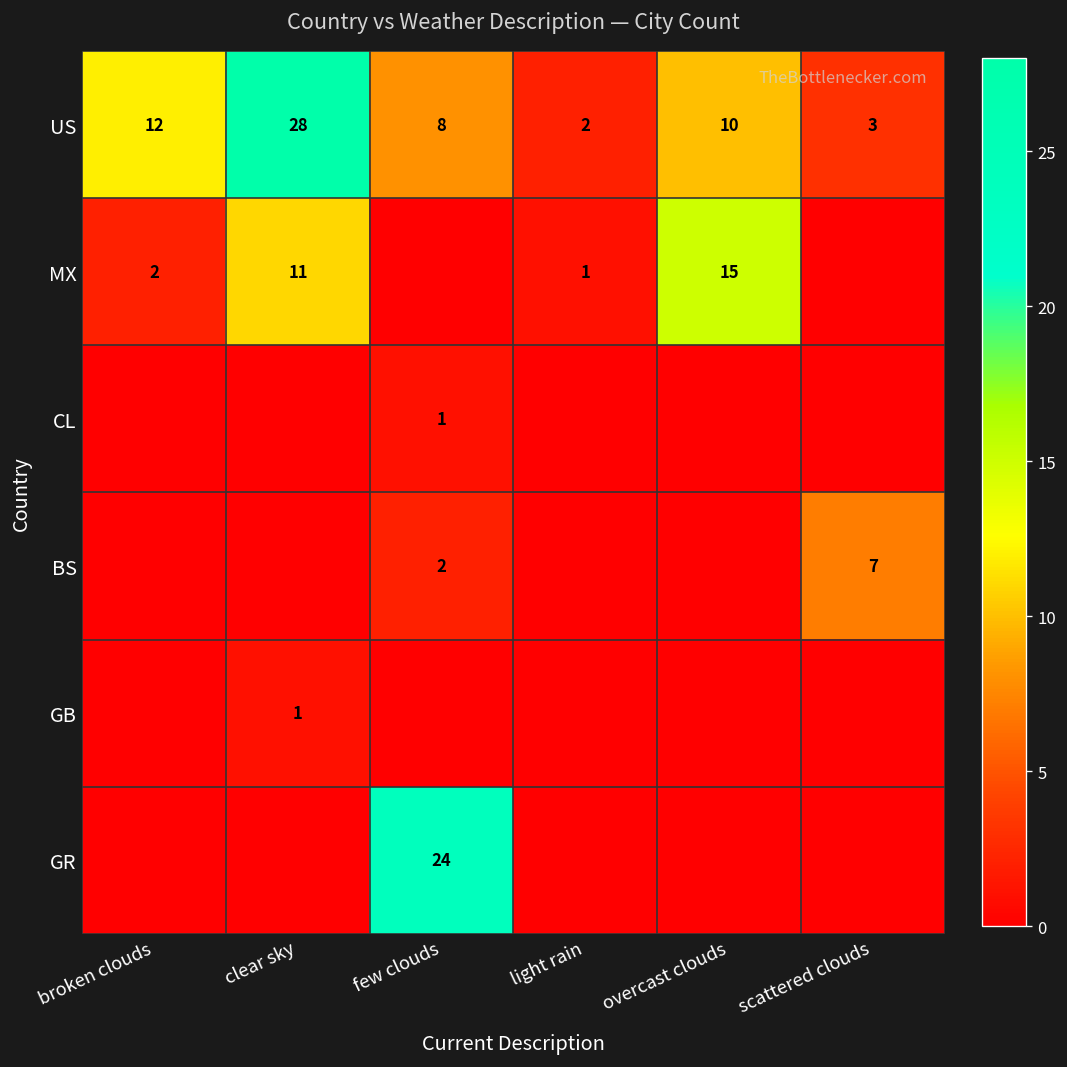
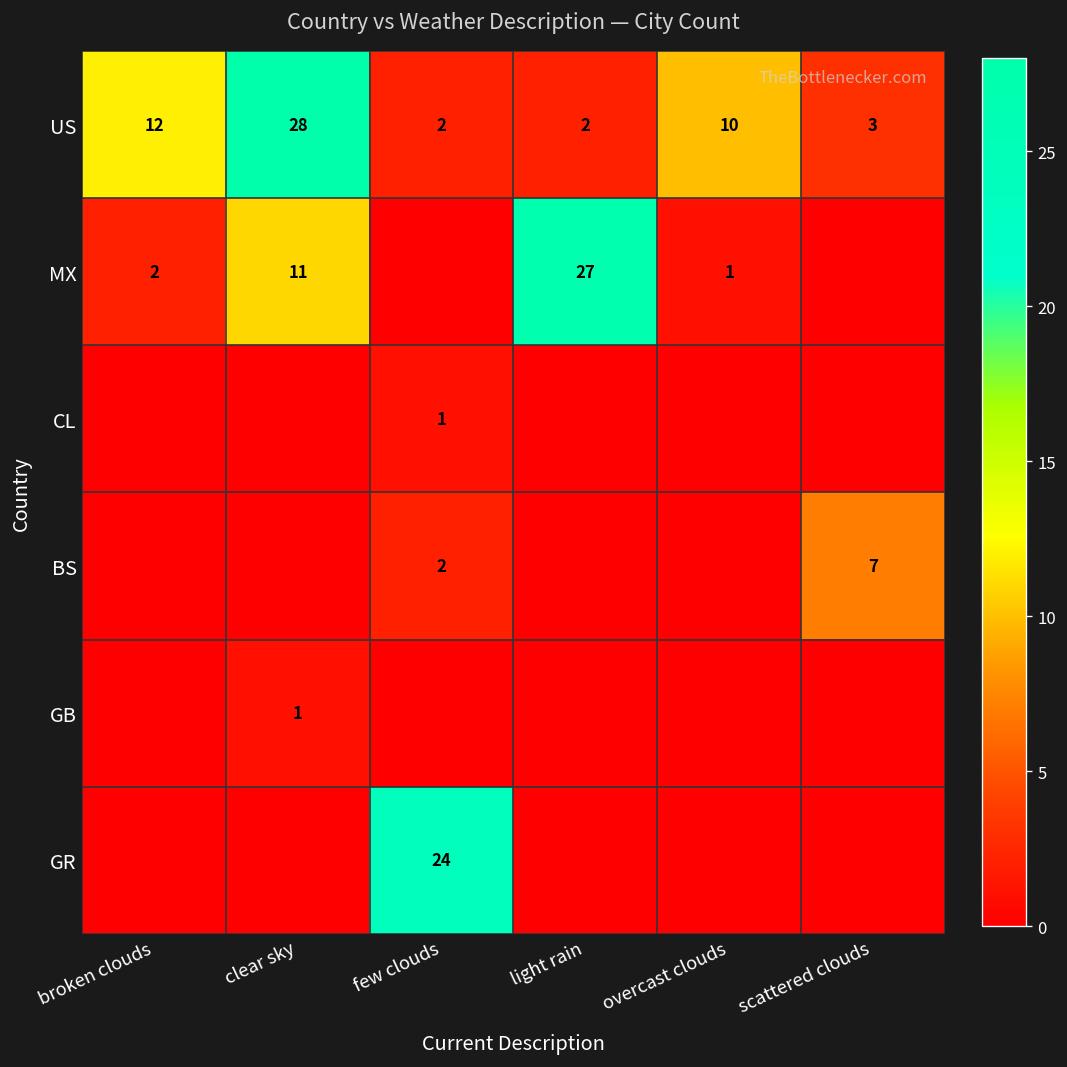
US, few clouds: 8 -> 2
MX, light rain: 1 -> 27
MX, overcast clouds: 15 -> 1
